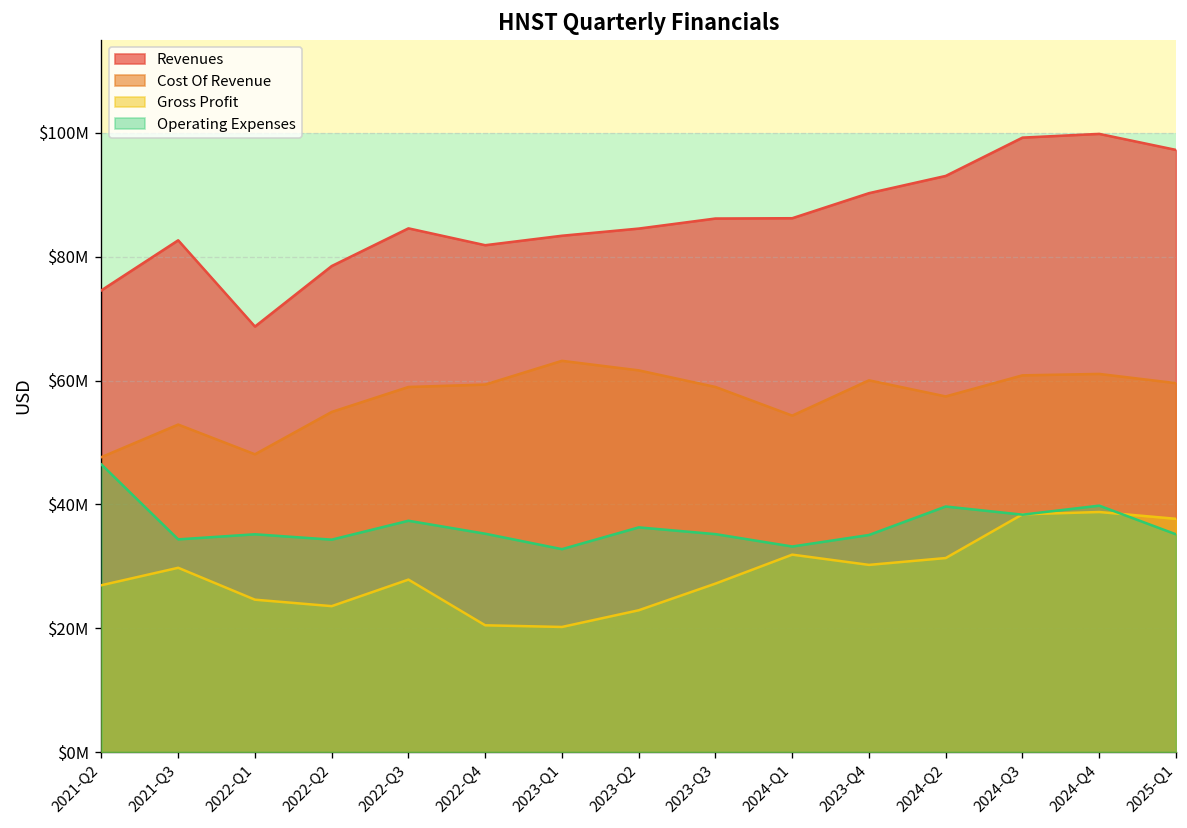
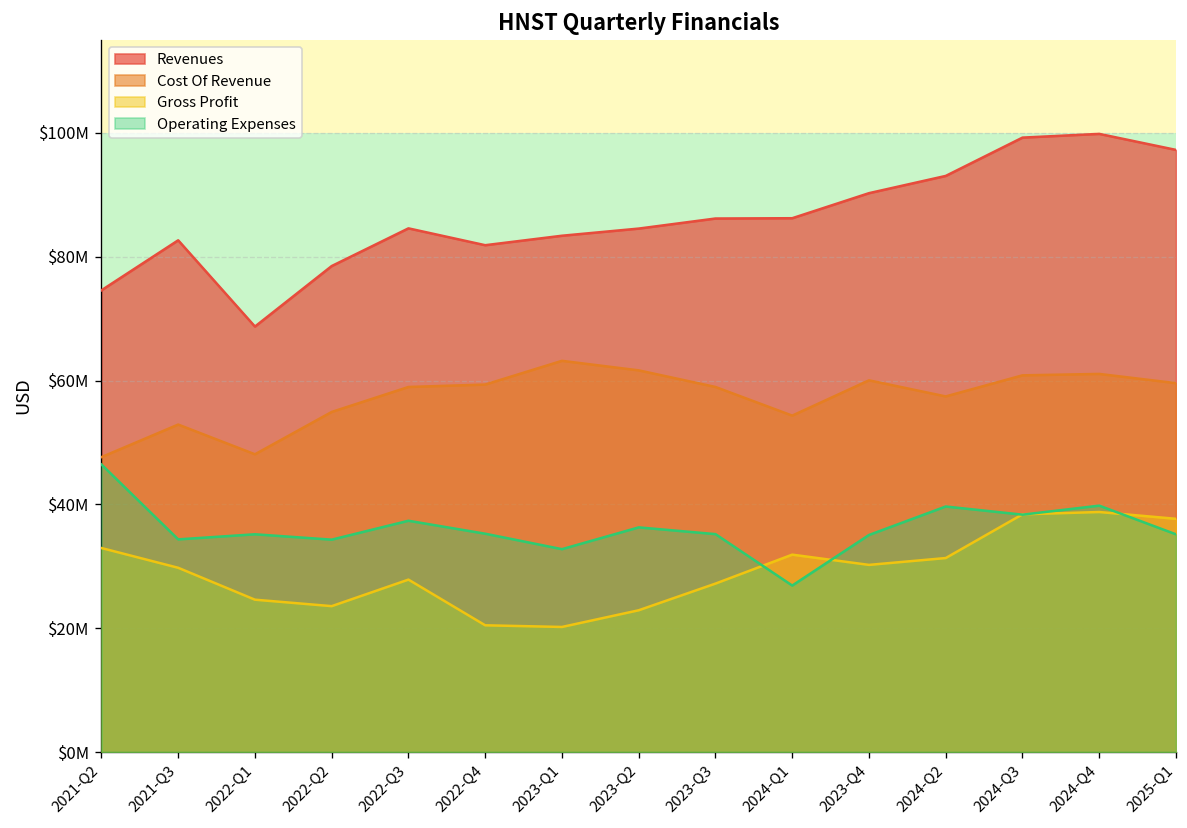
Gross Profit, 2021-Q2: $27000000 -> $33000000
Operating Expenses, 2024-Q1: $33000000 -> $27000000
